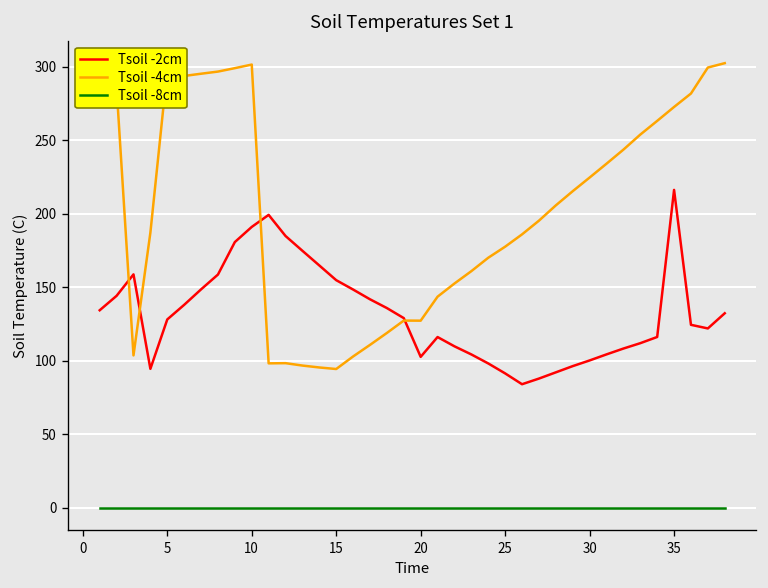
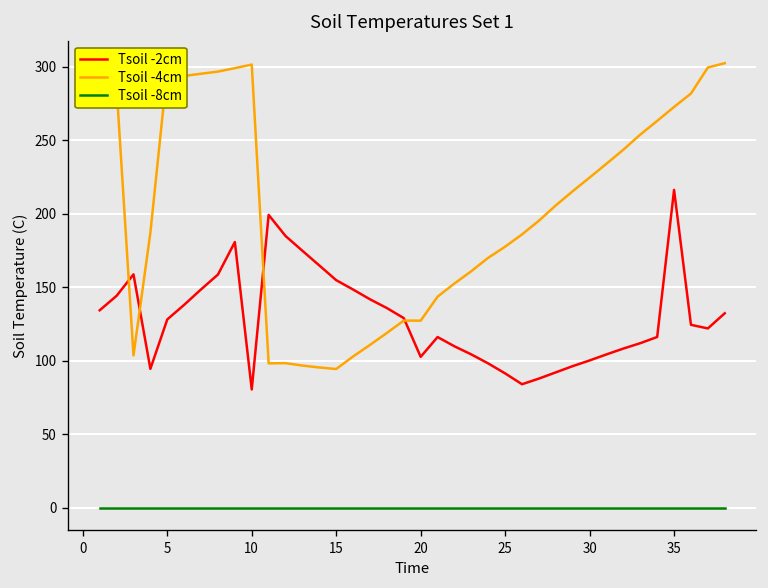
Tsoil -2cm, 10: 191 -> 81
